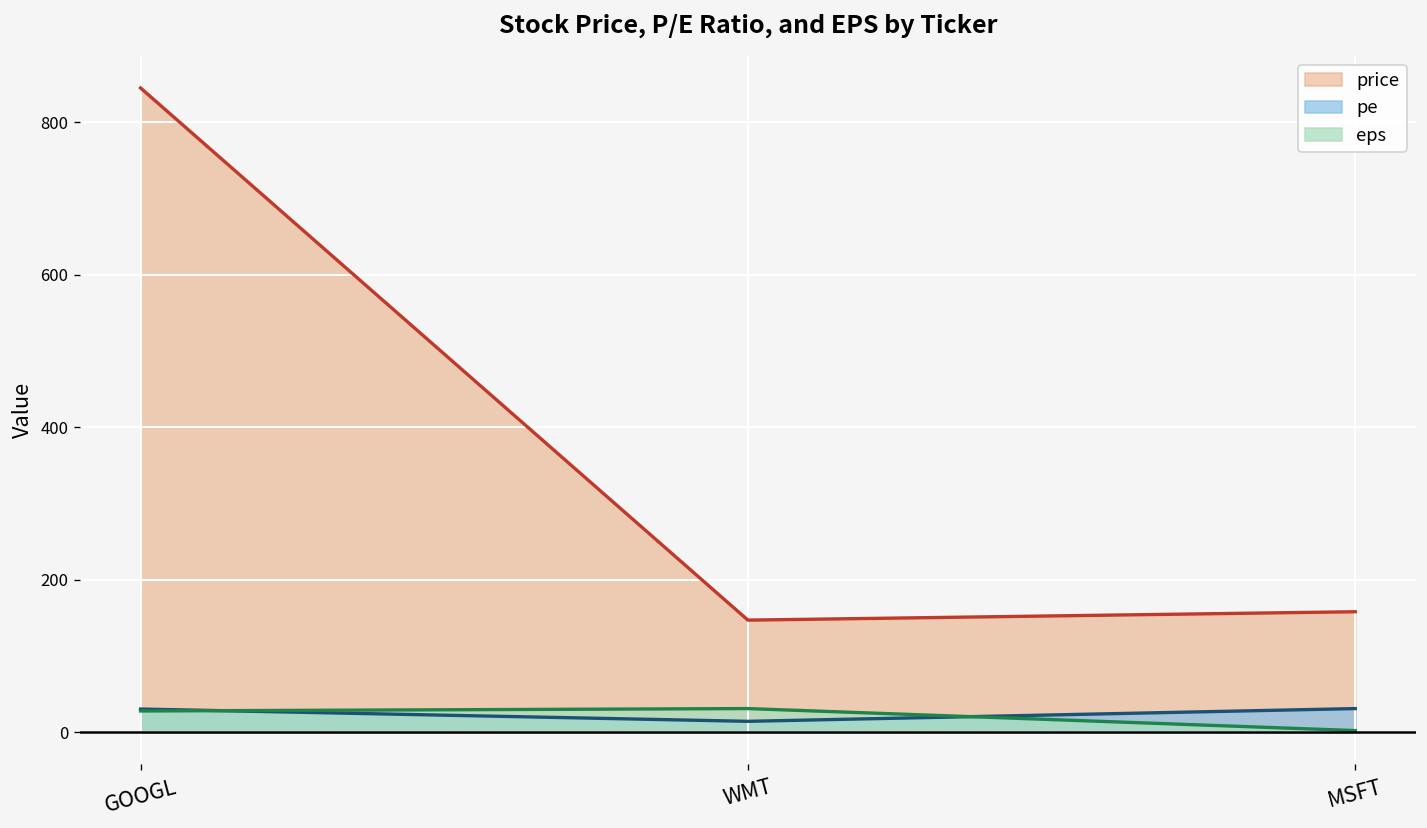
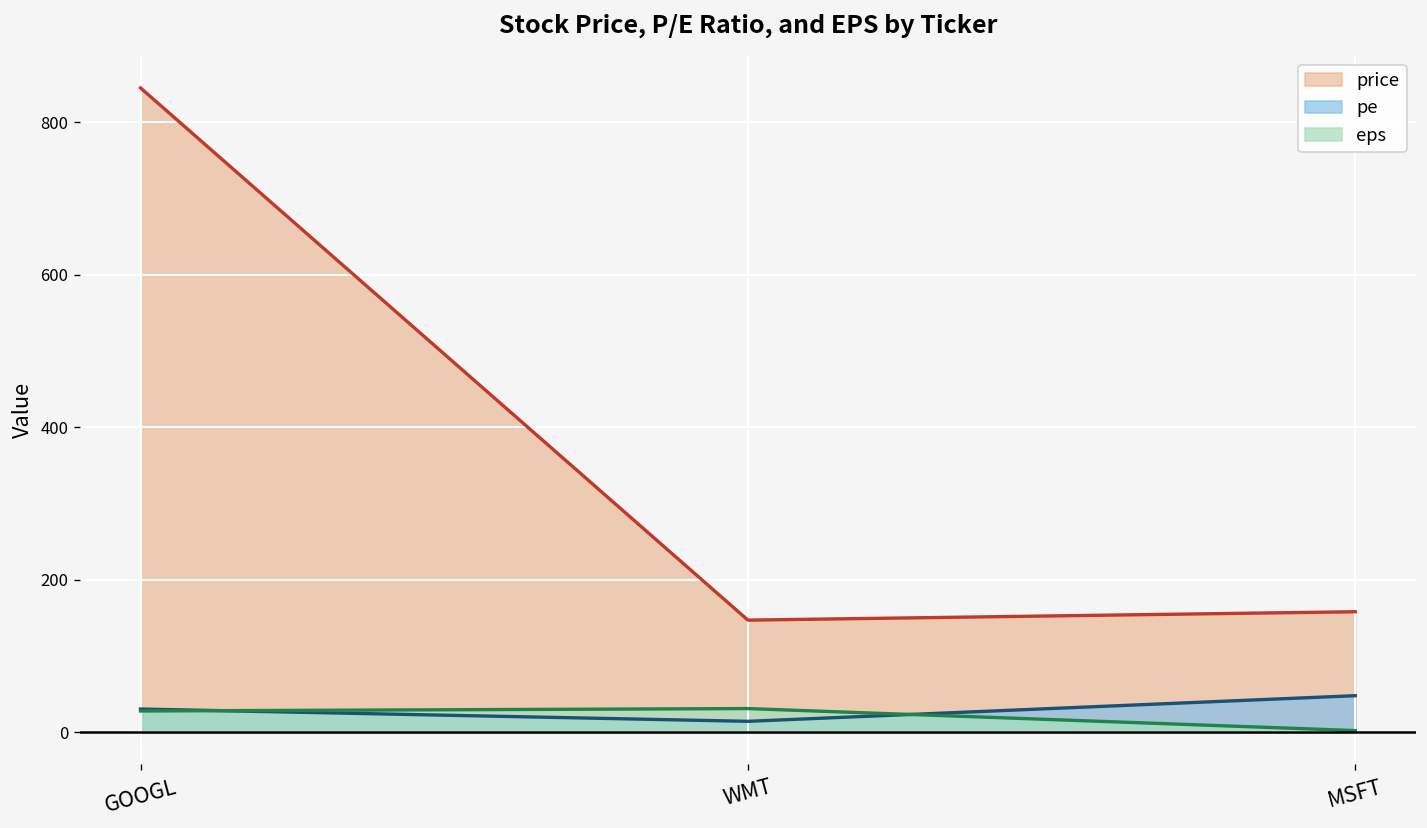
pe, MSFT: 30 -> 50
